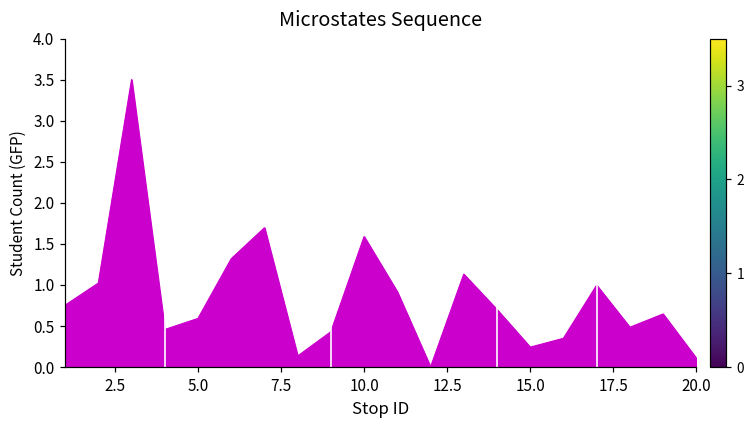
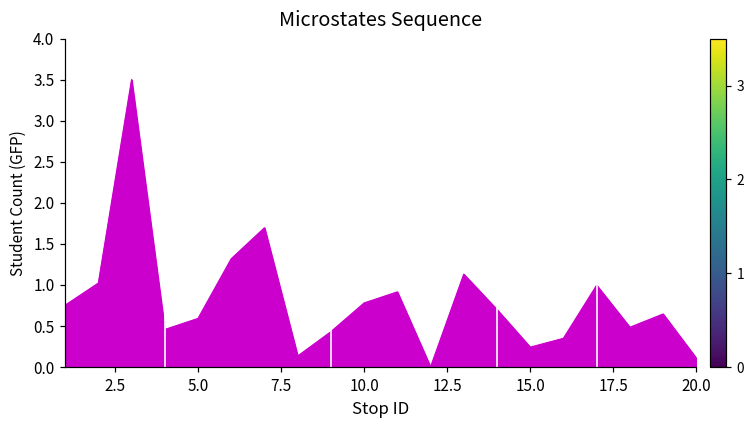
10.0: 1.6 -> 0.8
